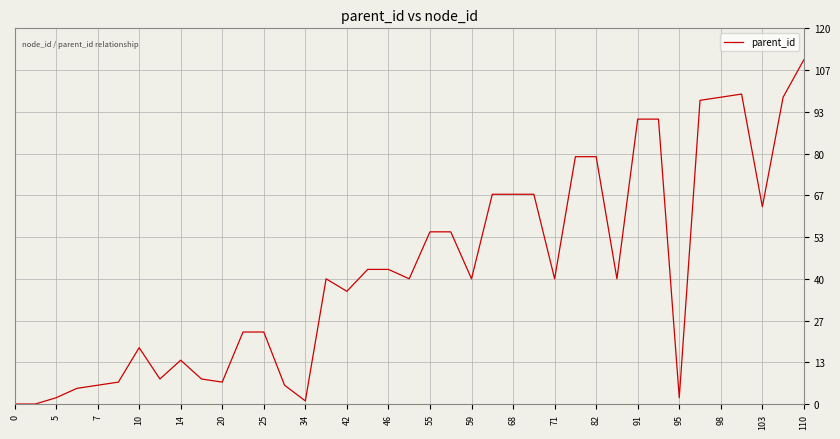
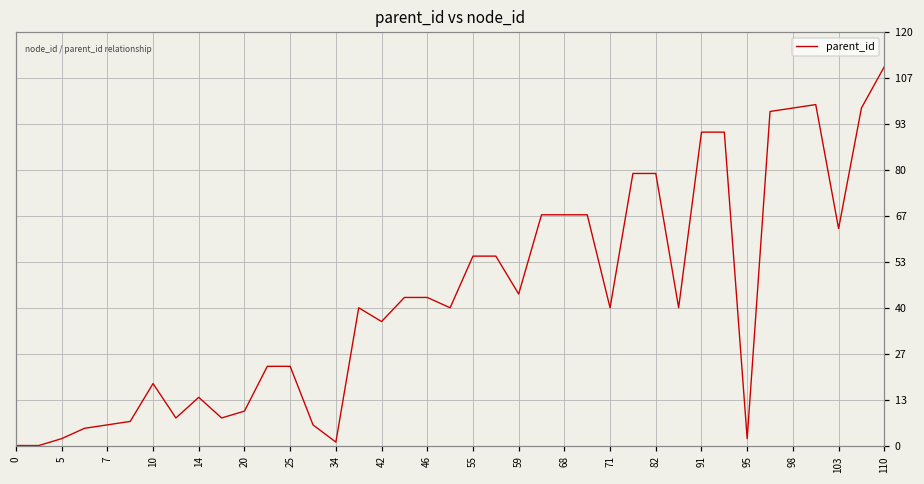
20: 7 -> 10
59: 40 -> 44
